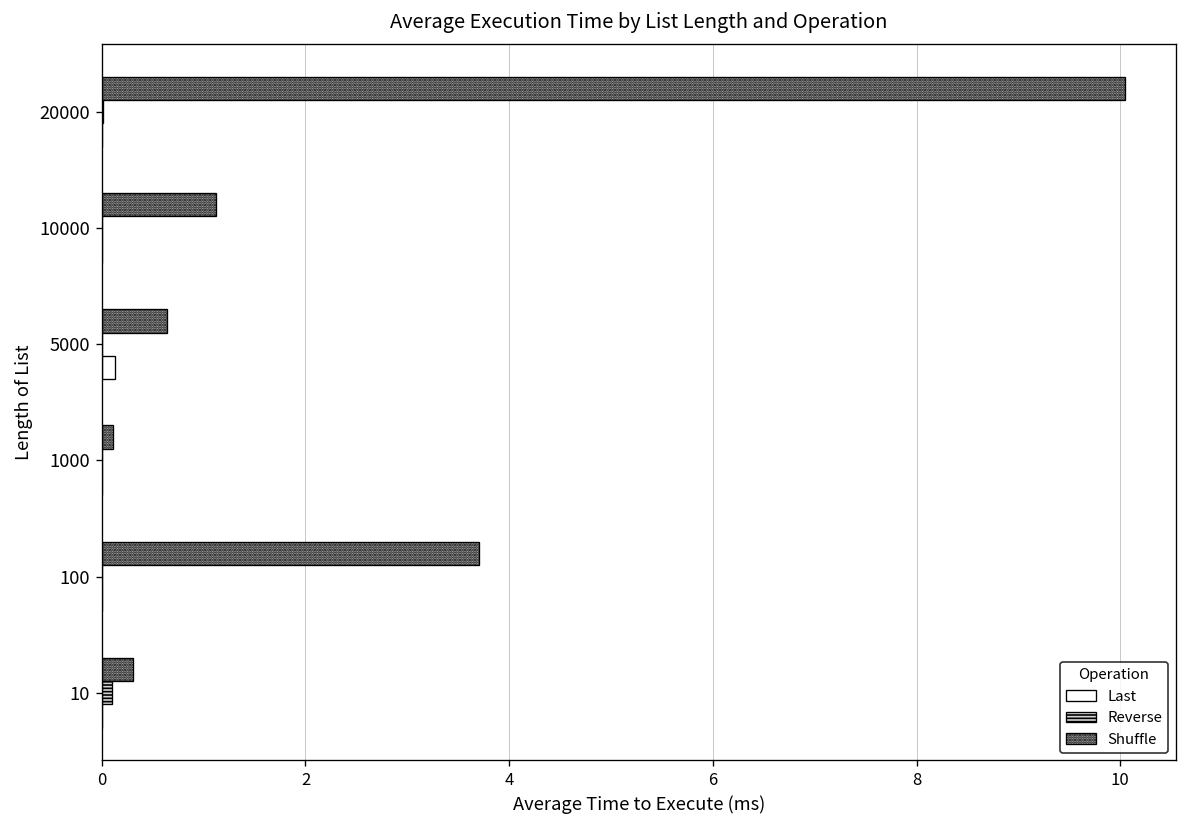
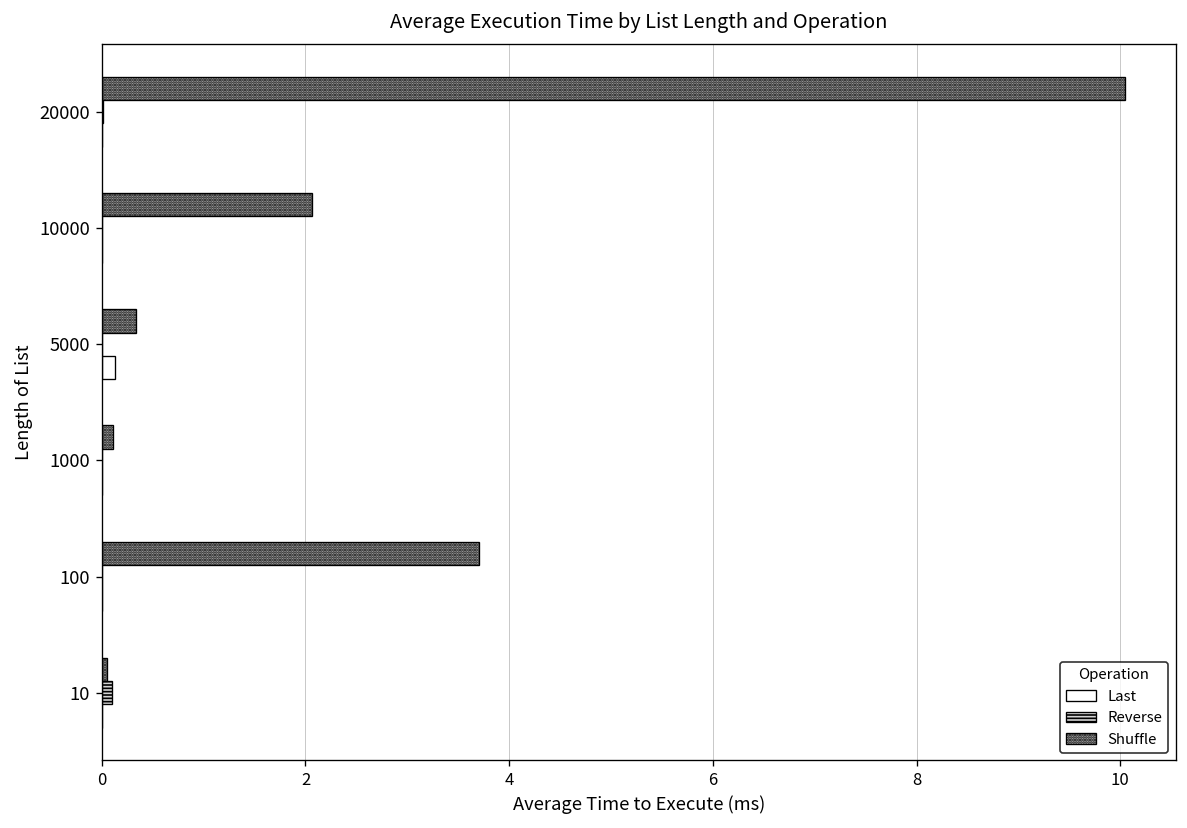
Shuffle, 10000: 1.1 -> 2.1
Shuffle, 5000: 0.6 -> 0.3
Shuffle, 10: 0.3 -> 0.0
